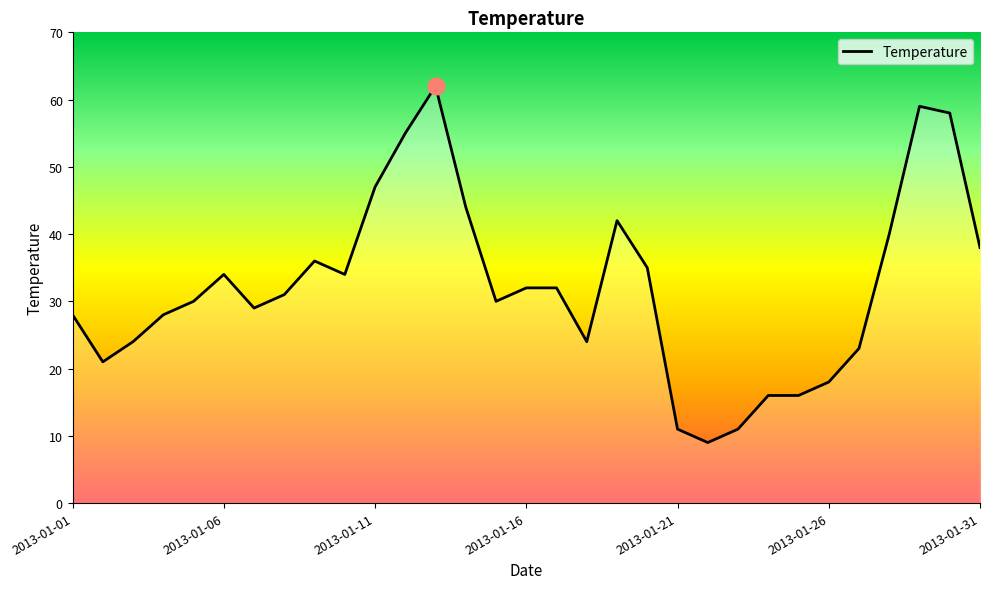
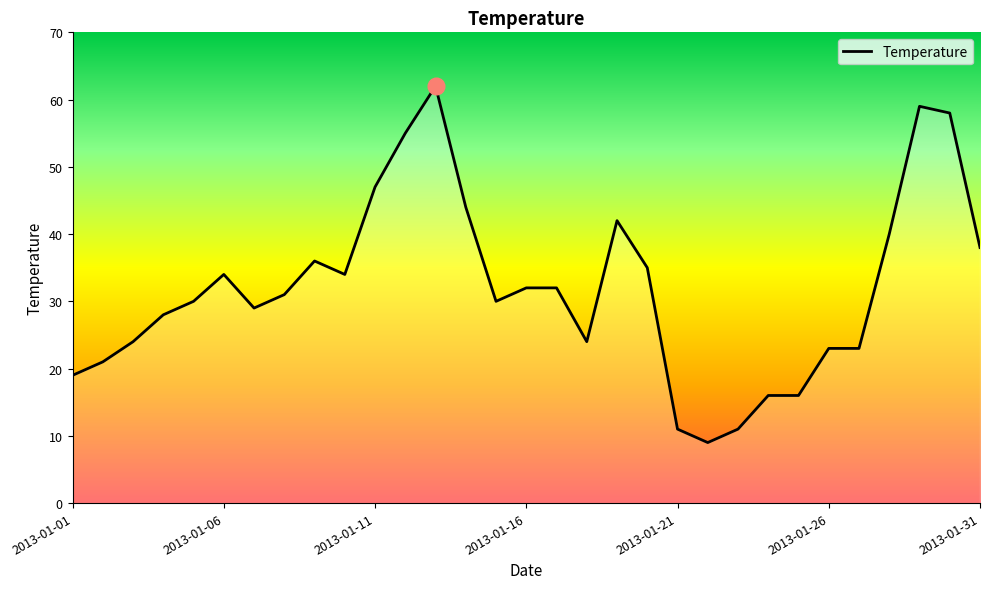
Temperature, 2013-01-01: 28 -> 19
Temperature, 2013-01-26: 18 -> 23
